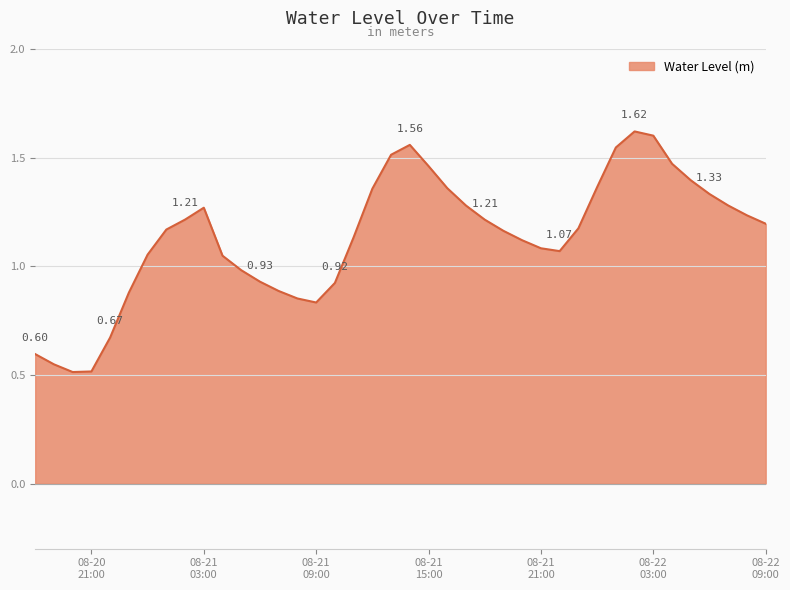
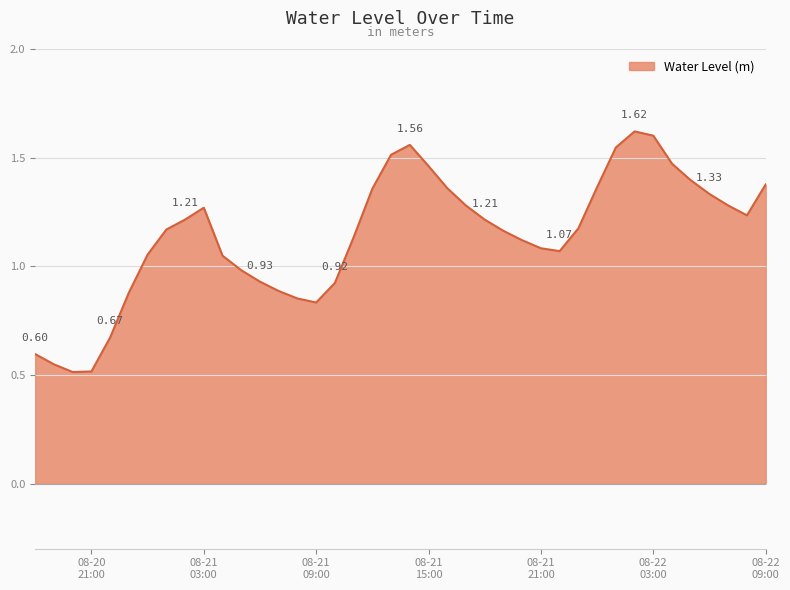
08-22 09:00: 1.20 -> 1.38
